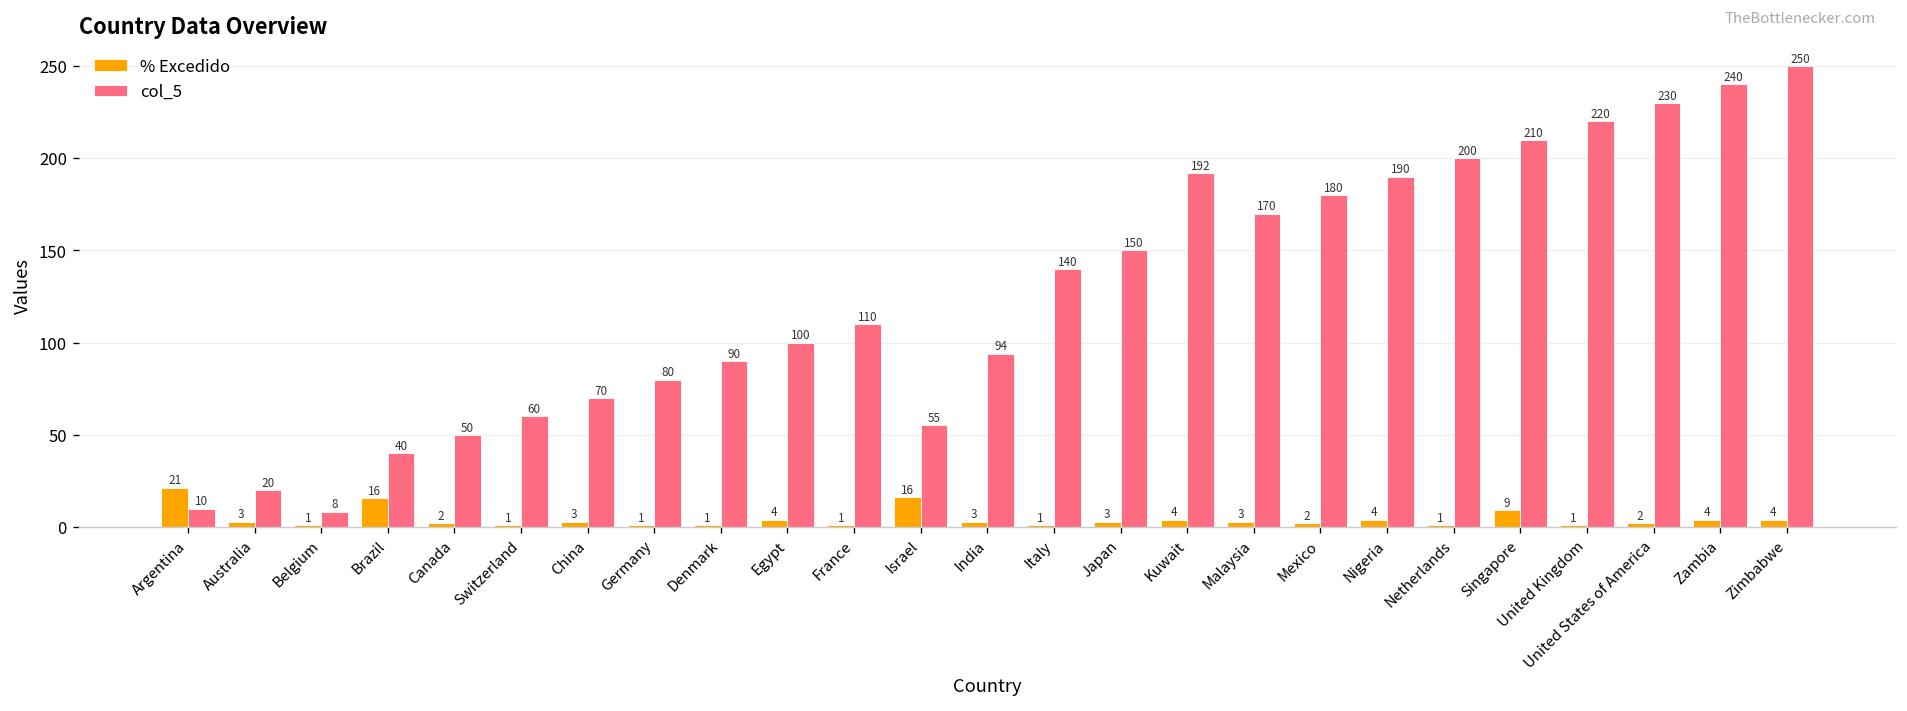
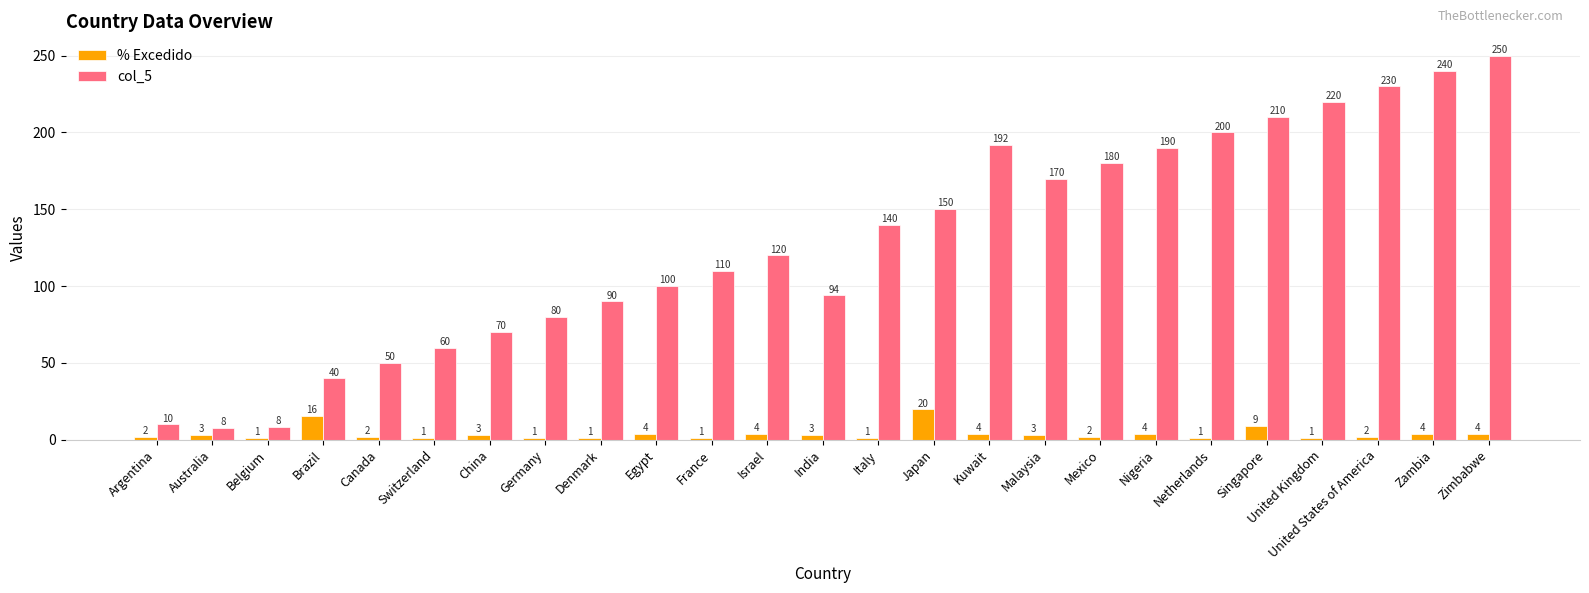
% Excedido, Argentina: 21 -> 2
col_5, Australia: 20 -> 8
% Excedido, Israel: 16 -> 4
col_5, Israel: 55 -> 120
% Excedido, Japan: 3 -> 20
